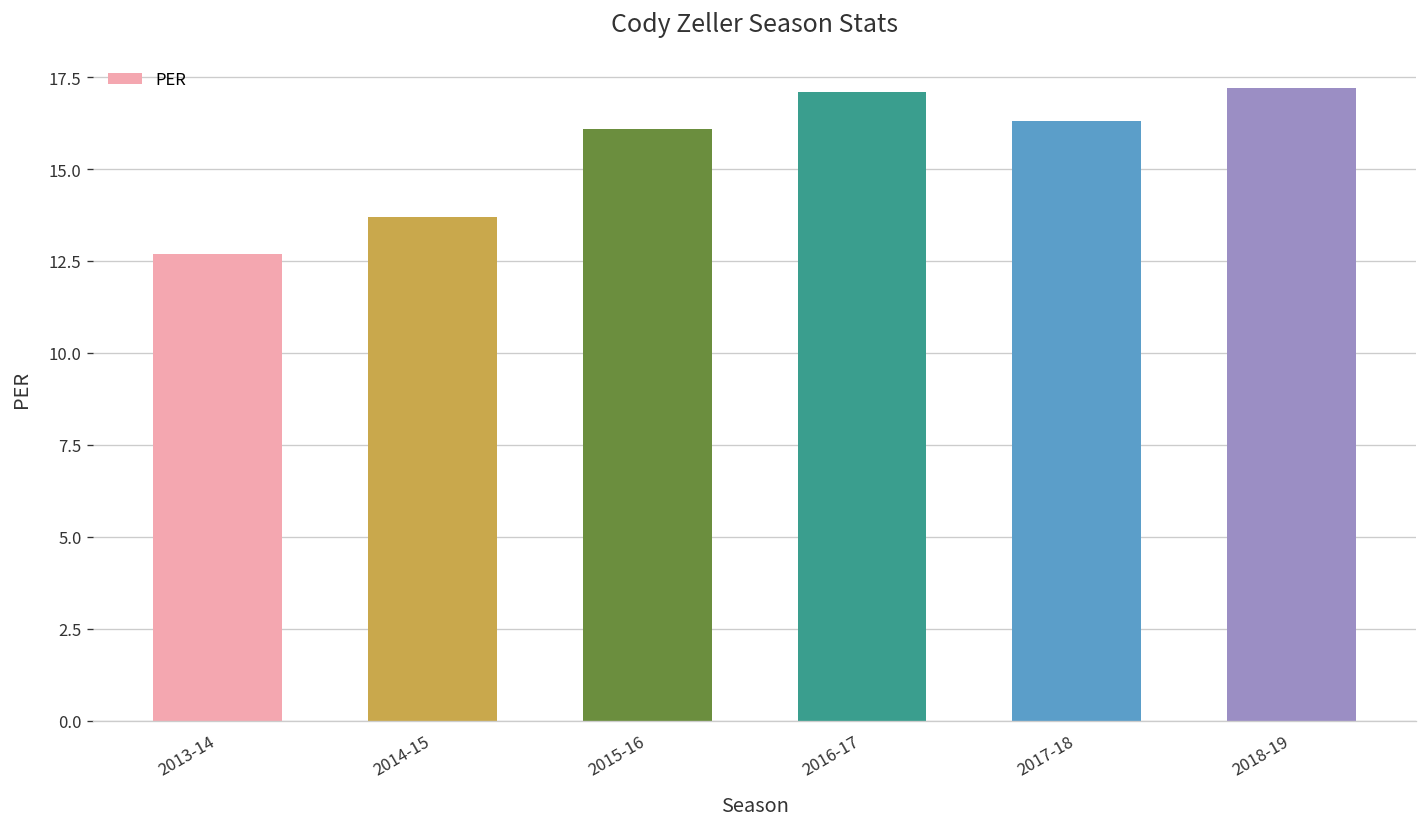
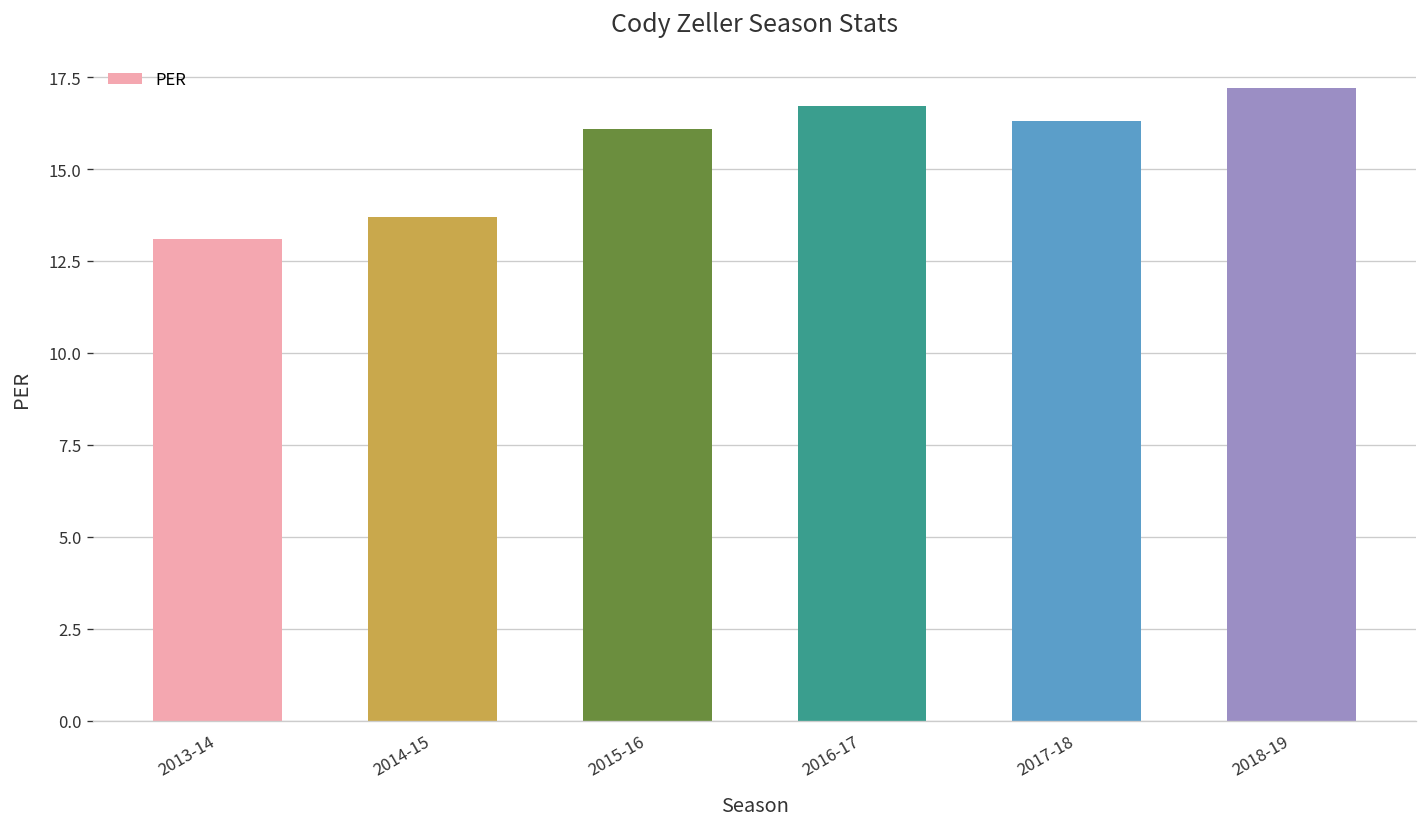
2013-14: 12.7 -> 13.1
2016-17: 17.1 -> 16.7
